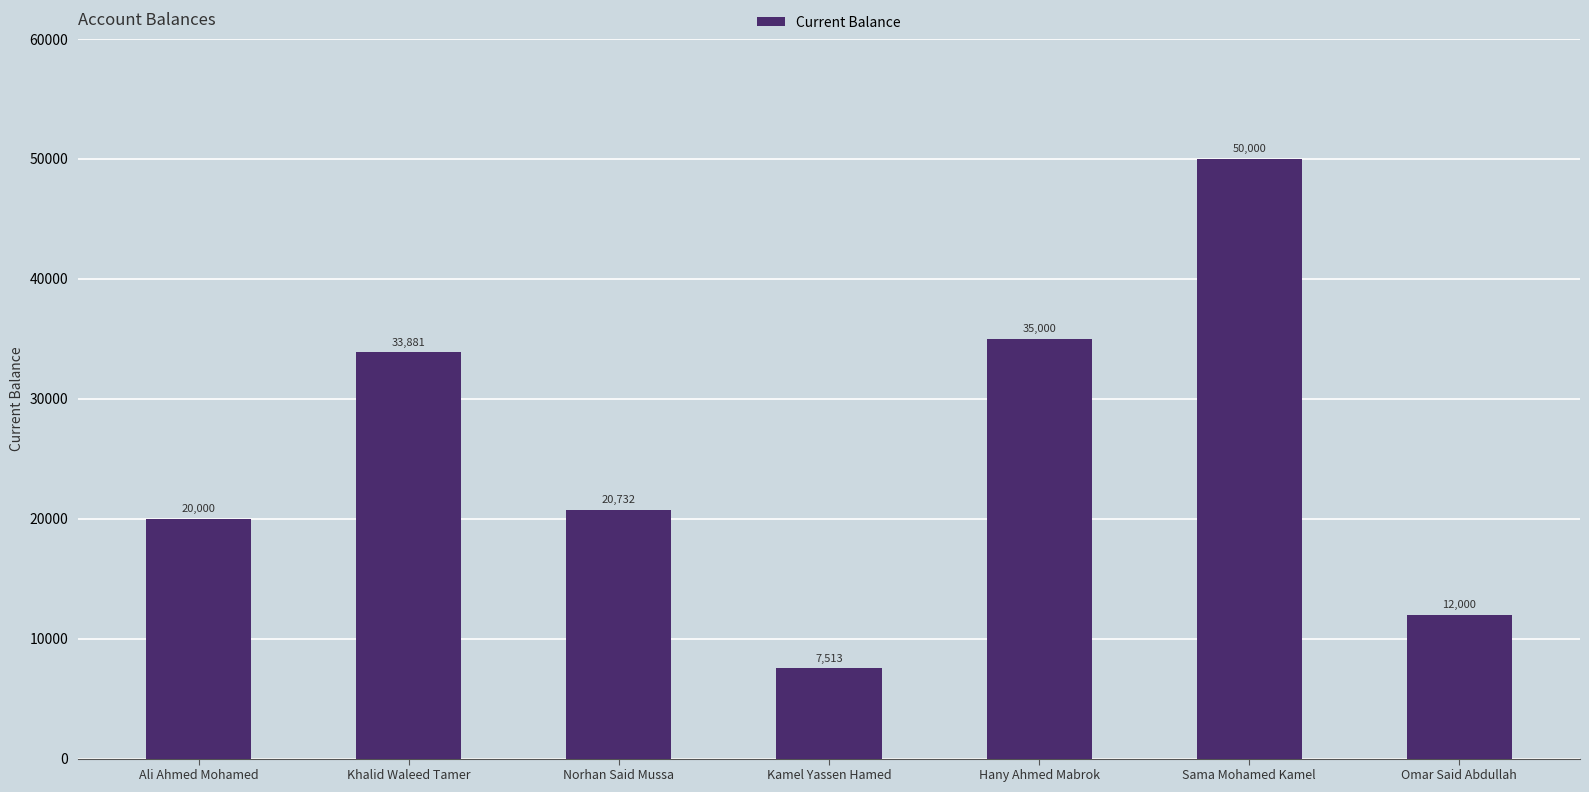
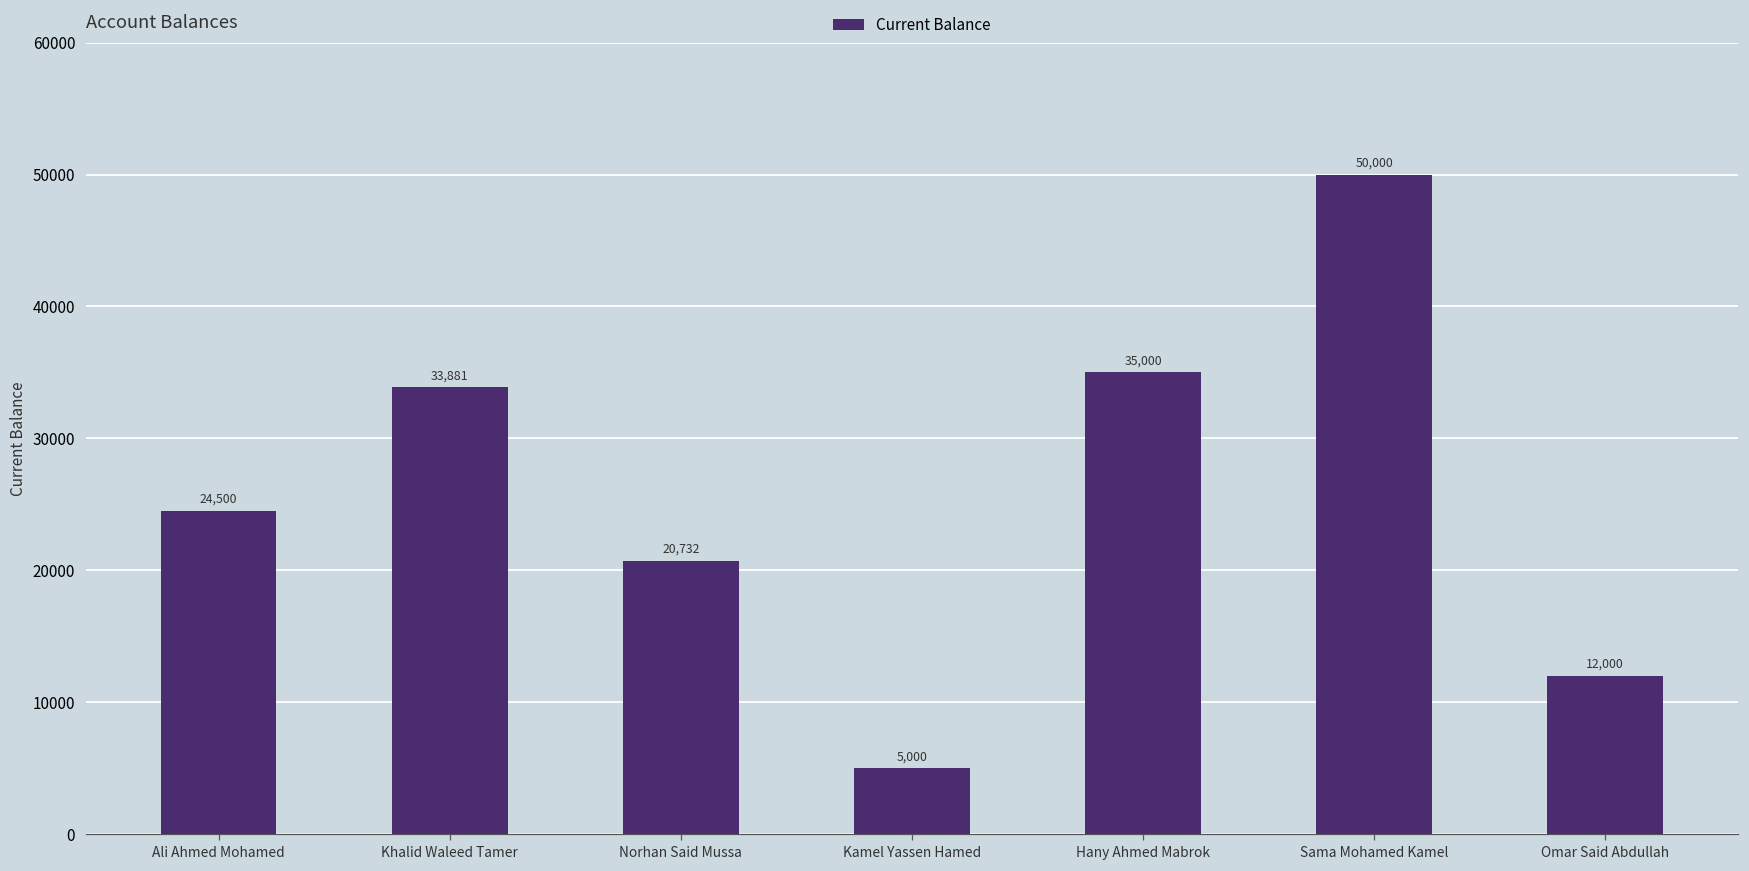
Ali Ahmed Mohamed: 20,000 -> 24,500
Kamel Yassen Hamed: 7,513 -> 5,000
